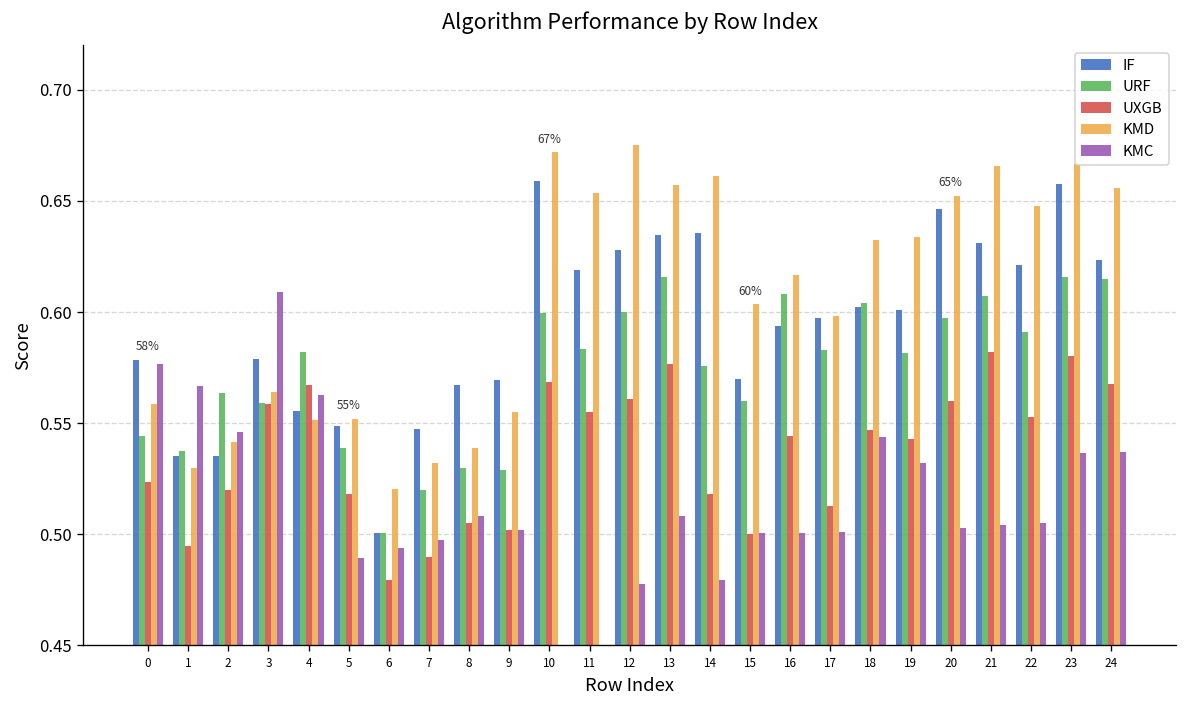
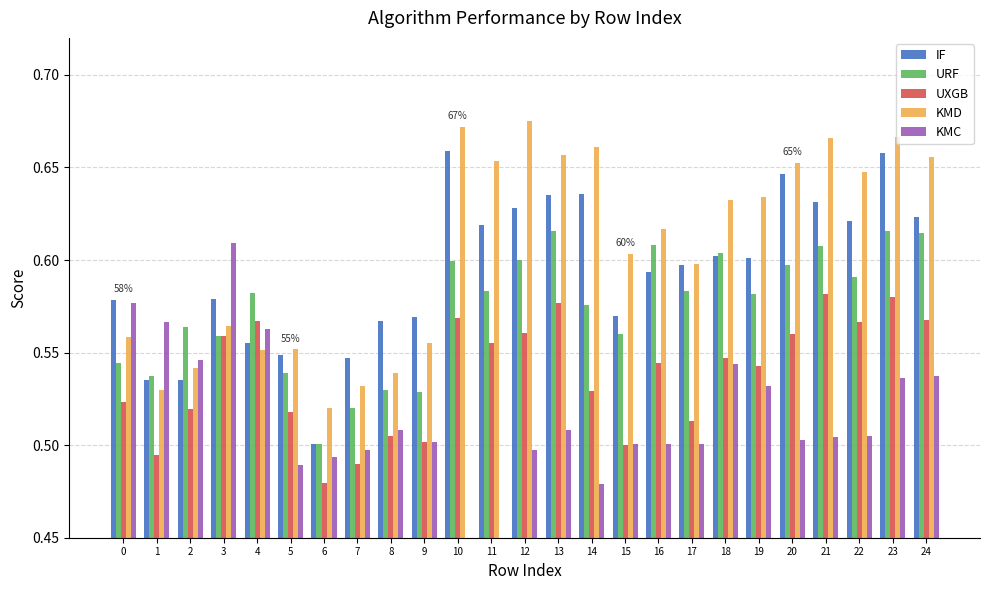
KMC, 12: 0.478 -> 0.497
UXGB, 14: 0.518 -> 0.529
UXGB, 22: 0.553 -> 0.567
